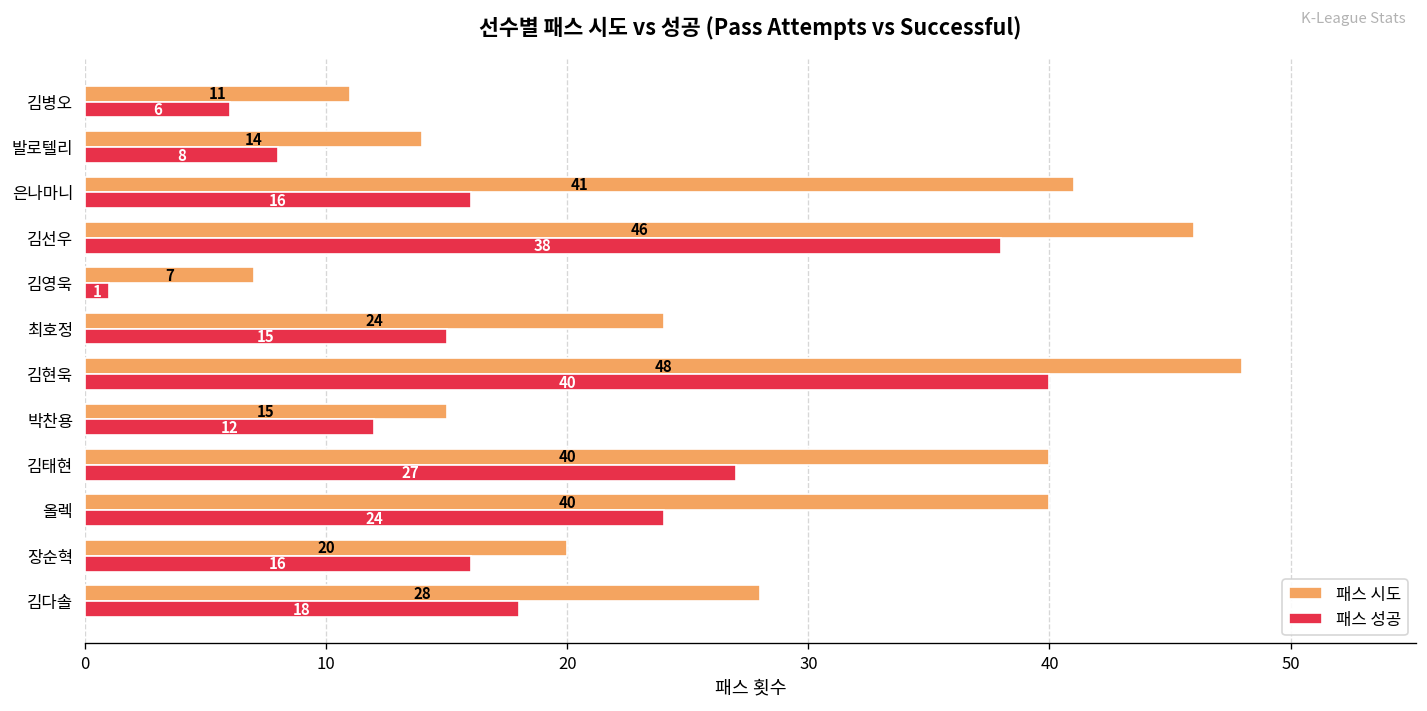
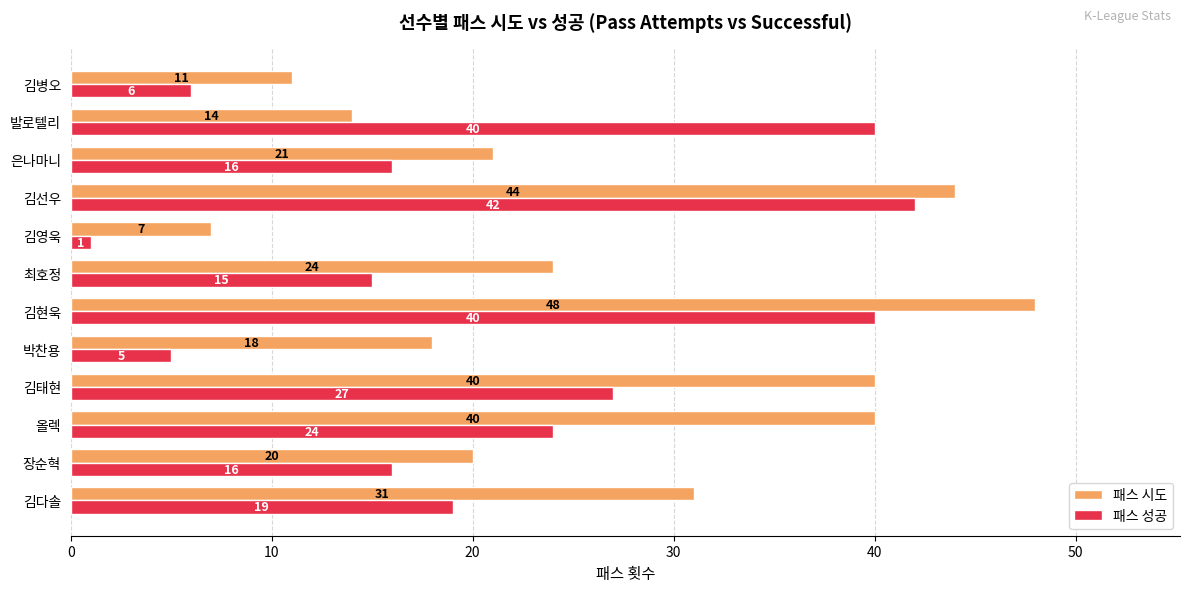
패스 성공, 발로텔리: 8 -> 40
패스 시도, 은나마니: 41 -> 21
패스 시도, 김선우: 46 -> 44
패스 성공, 김선우: 38 -> 42
패스 시도, 박찬용: 15 -> 18
패스 성공, 박찬용: 12 -> 5
패스 시도, 김다솔: 28 -> 31
패스 성공, 김다솔: 18 -> 19
